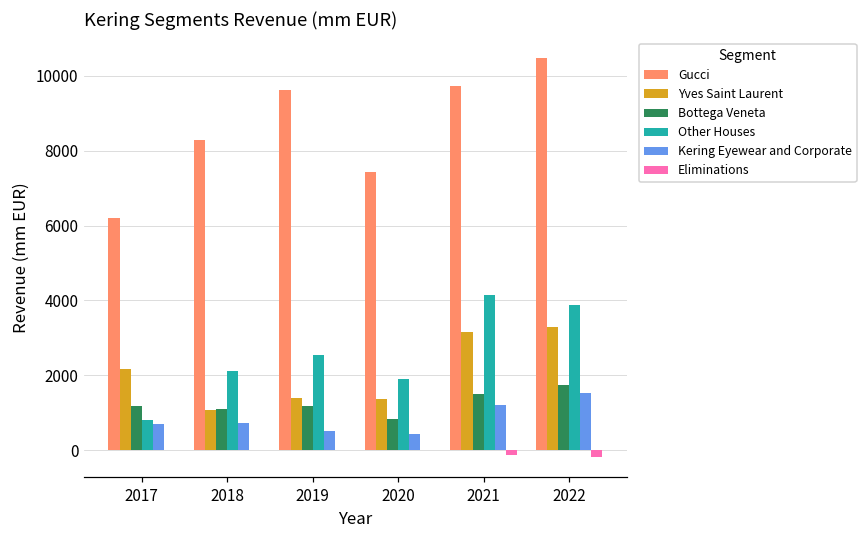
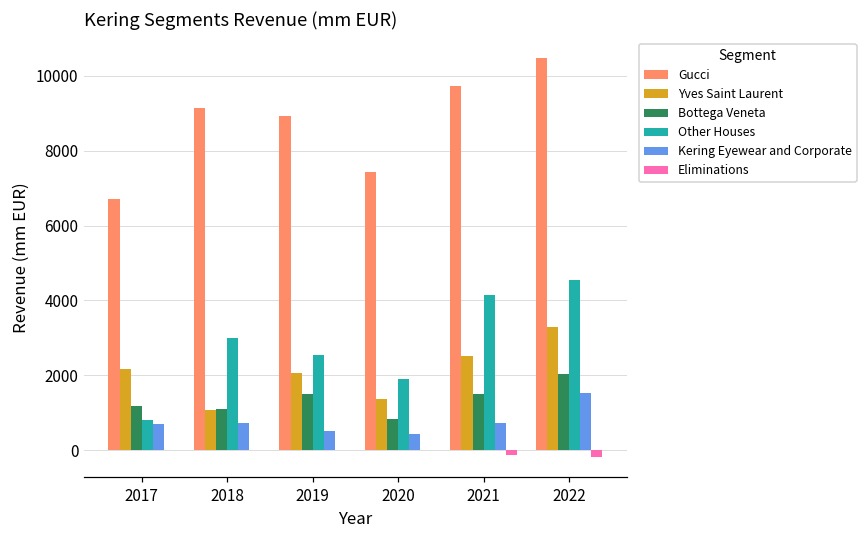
Gucci, 2017: 6200 -> 6700
Gucci, 2018: 8300 -> 9100
Other Houses, 2018: 2100 -> 3000
Gucci, 2019: 9600 -> 8900
Yves Saint Laurent, 2019: 1400 -> 2000
Bottega Veneta, 2019: 1200 -> 1500
Yves Saint Laurent, 2021: 3100 -> 2500
Kering Eyewear and Corporate, 2021: 1200 -> 700
Bottega Veneta, 2022: 1700 -> 2000
Other Houses, 2022: 3900 -> 4600
